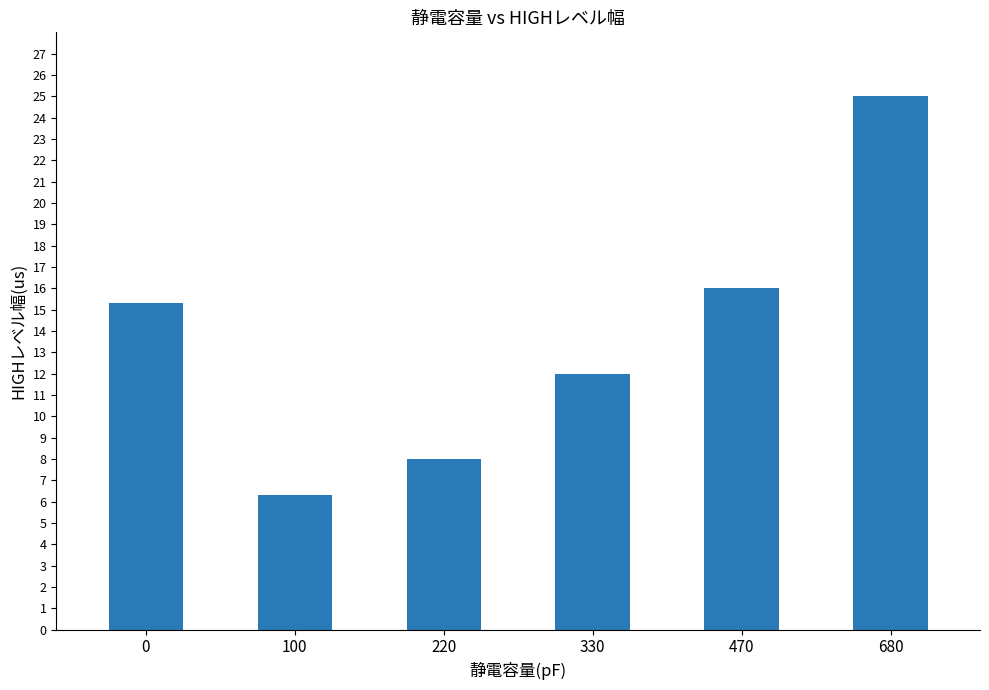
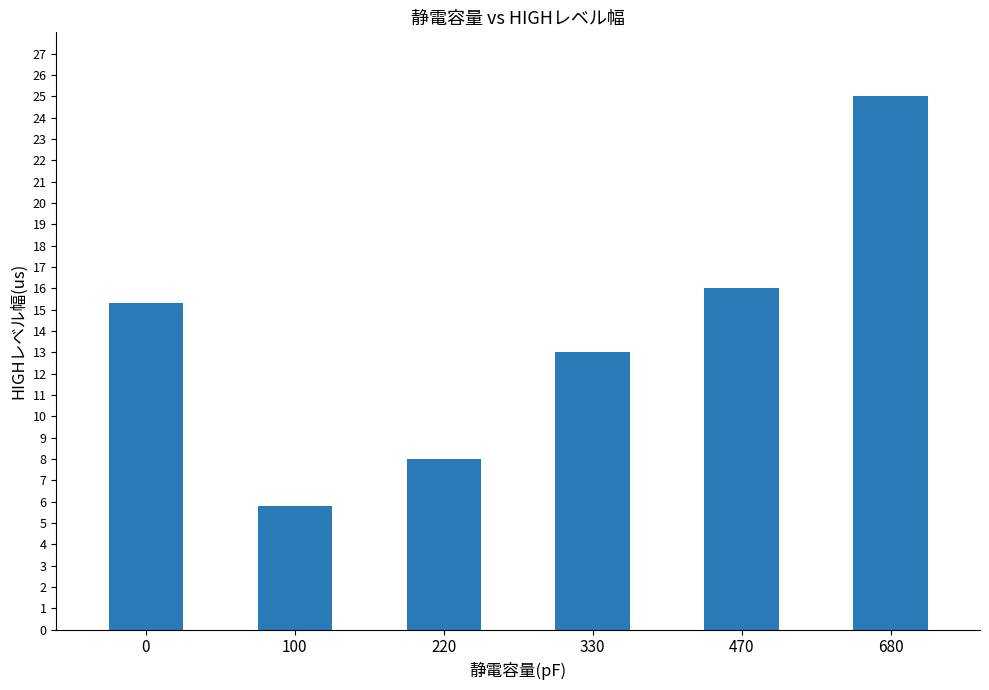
100: 6.3 -> 5.8
330: 12 -> 13
